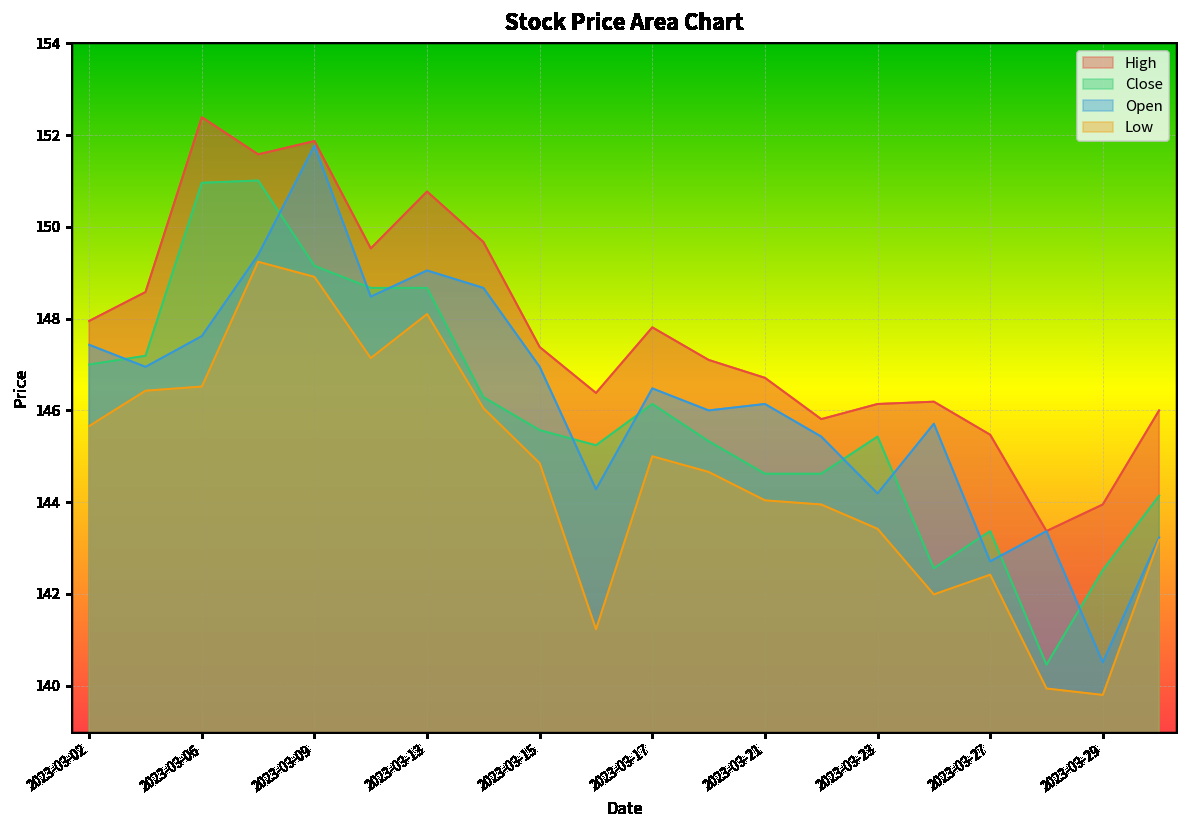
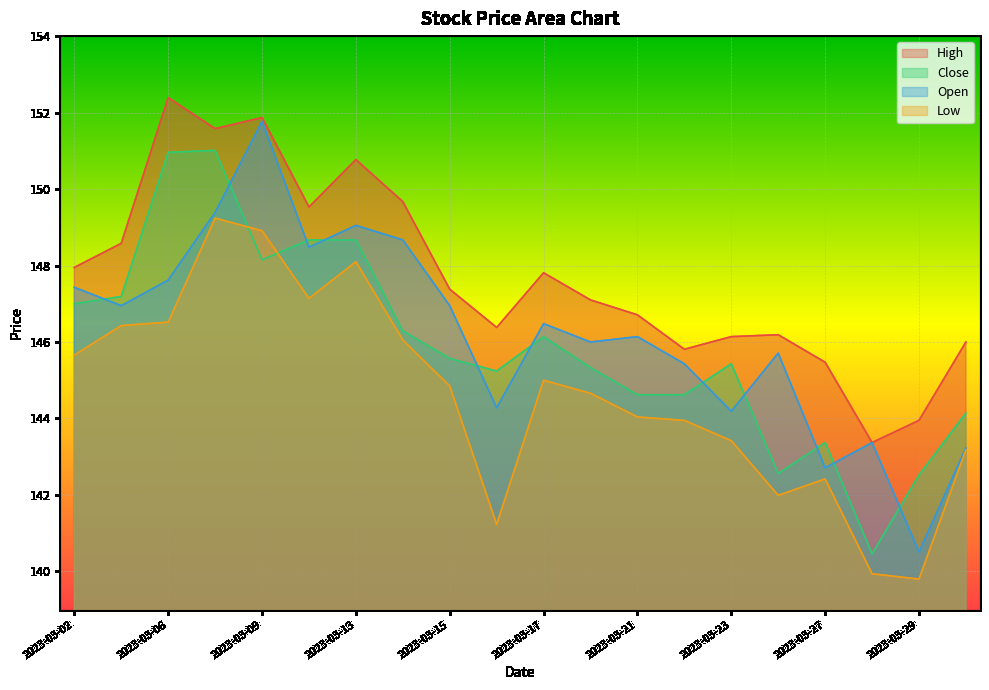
Close, 2023-03-09: 149.2 -> 148.2
